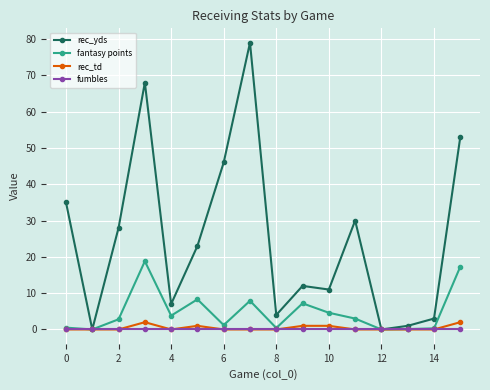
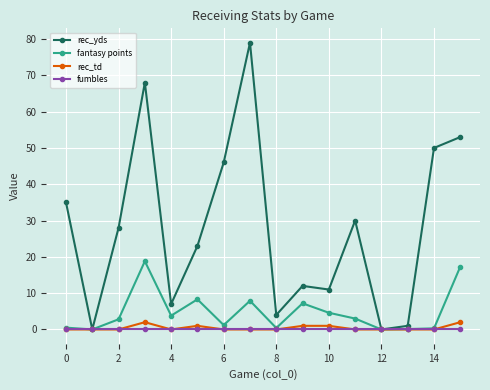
rec_yds, 14: 3 -> 50
